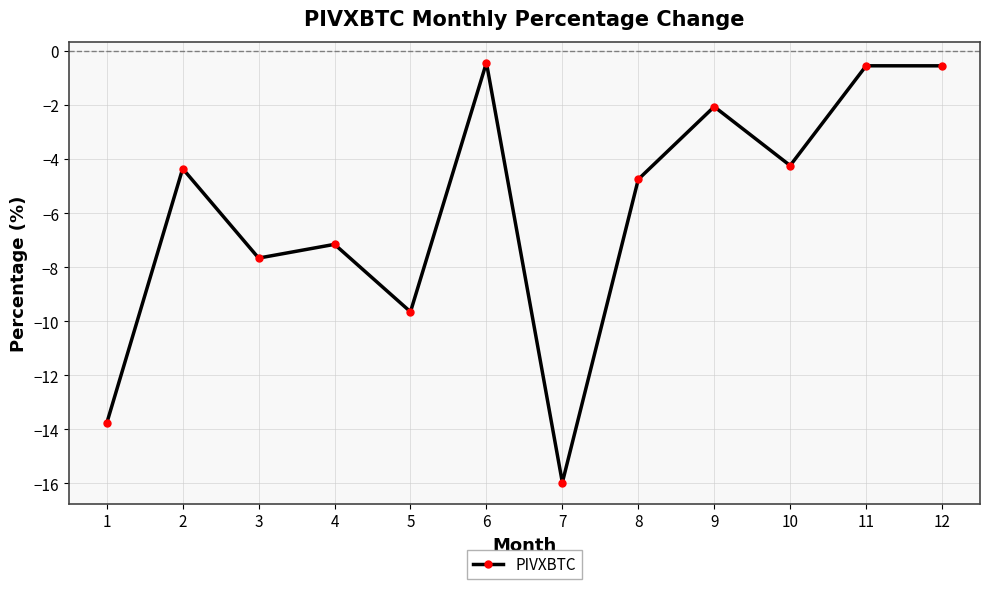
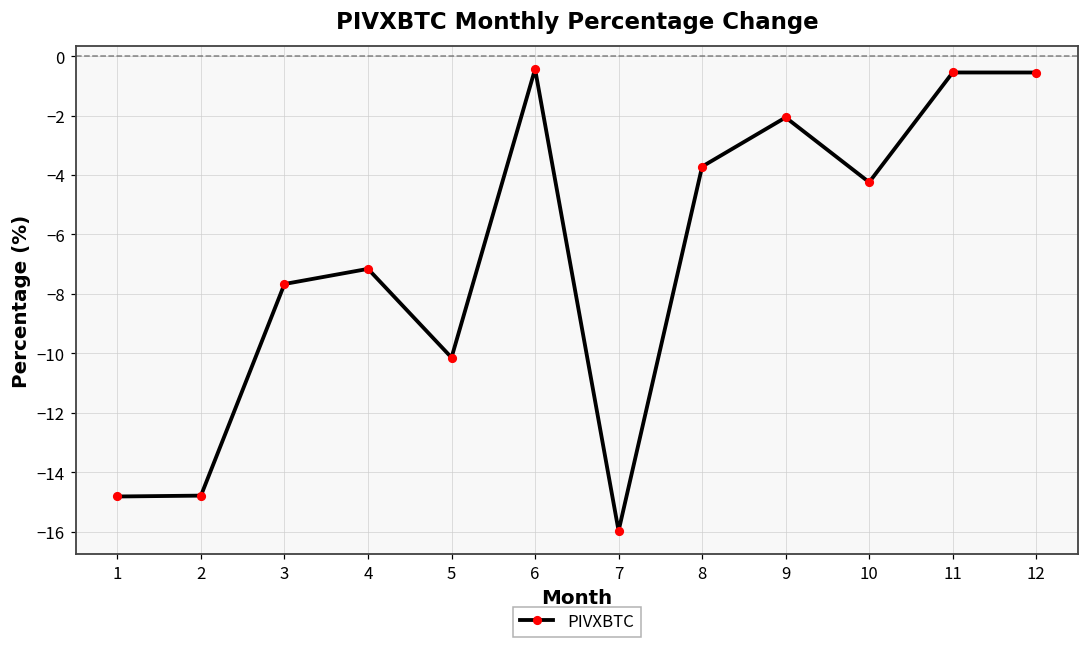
1: -13.8 -> -14.8
2: -4.4 -> -14.8
5: -9.7 -> -10.1
8: -4.8 -> -3.7
